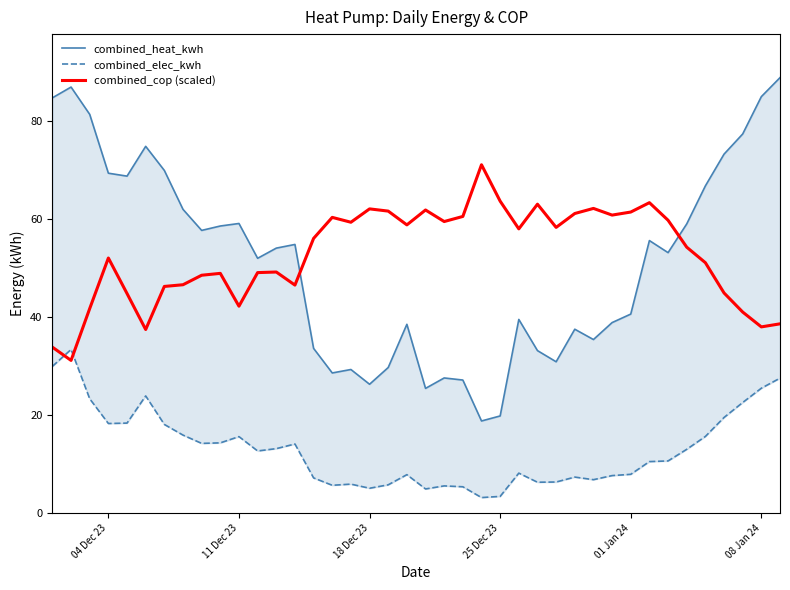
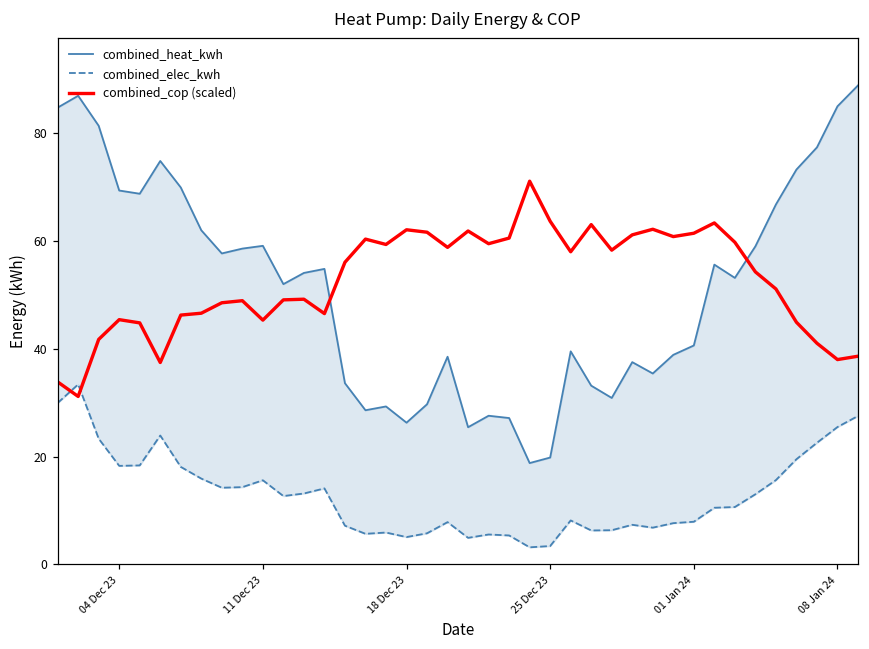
combined_cop (scaled), 04 Dec 23: 52 -> 45
combined_cop (scaled), 11 Dec 23: 42 -> 45
